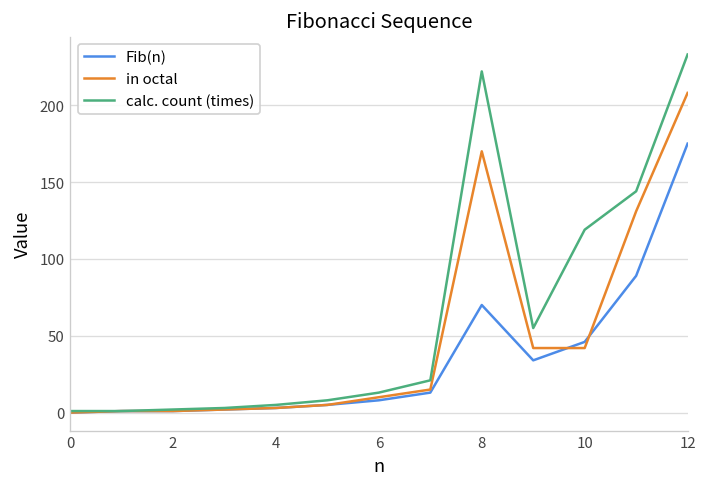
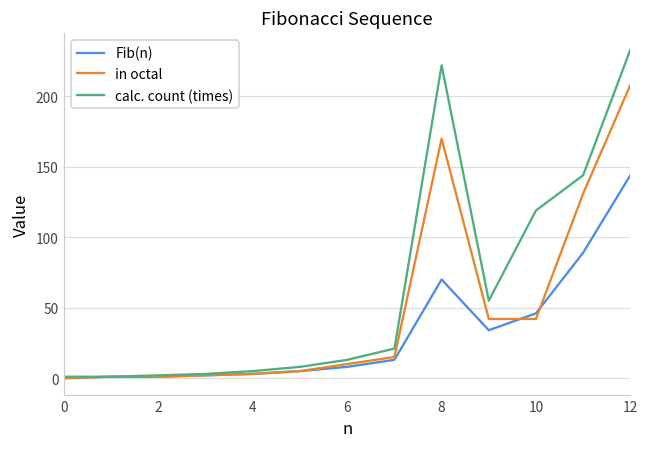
Fib(n), 12: 175 -> 144
